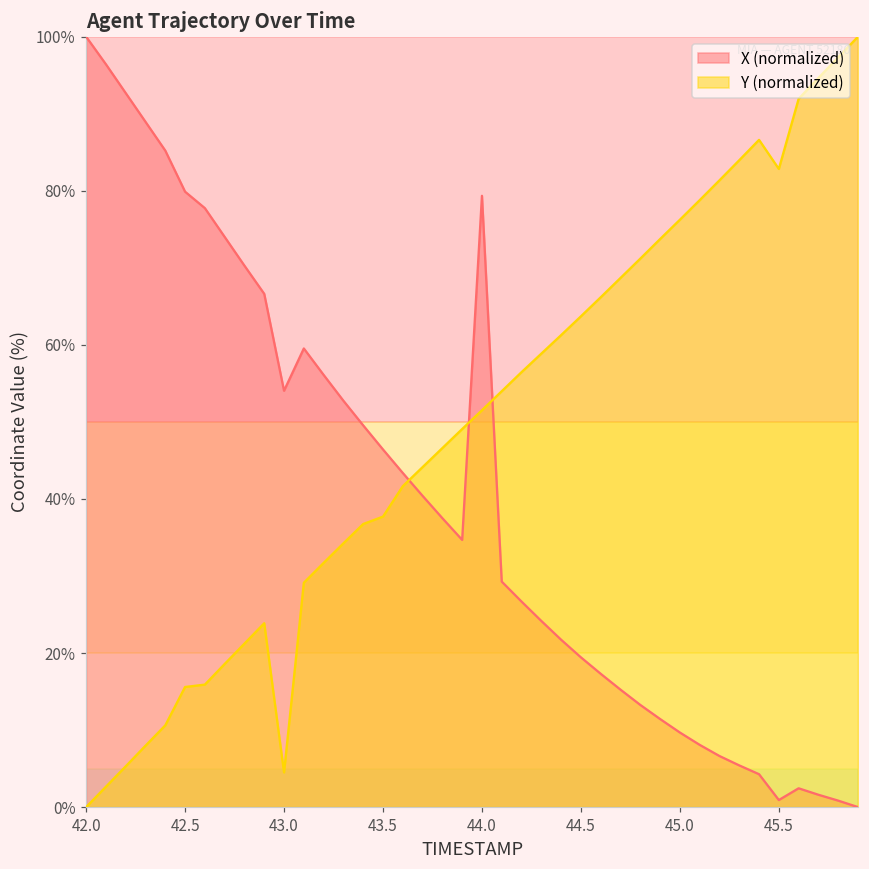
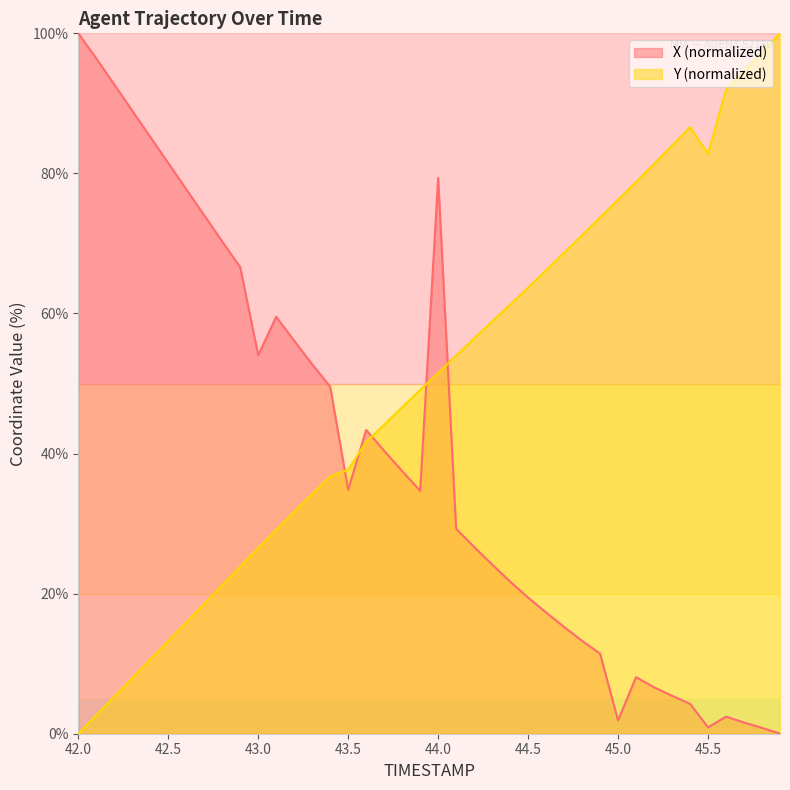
X (normalized), 42.5: 80% -> 81%
Y (normalized), 42.5: 16% -> 13%
Y (normalized), 43.0: 4% -> 27%
X (normalized), 43.5: 46% -> 35%
X (normalized), 45.0: 10% -> 2%
